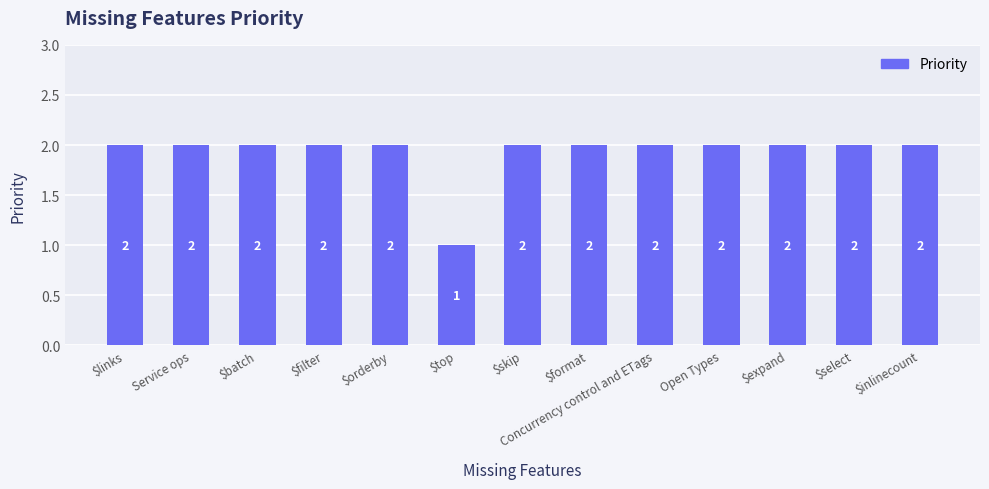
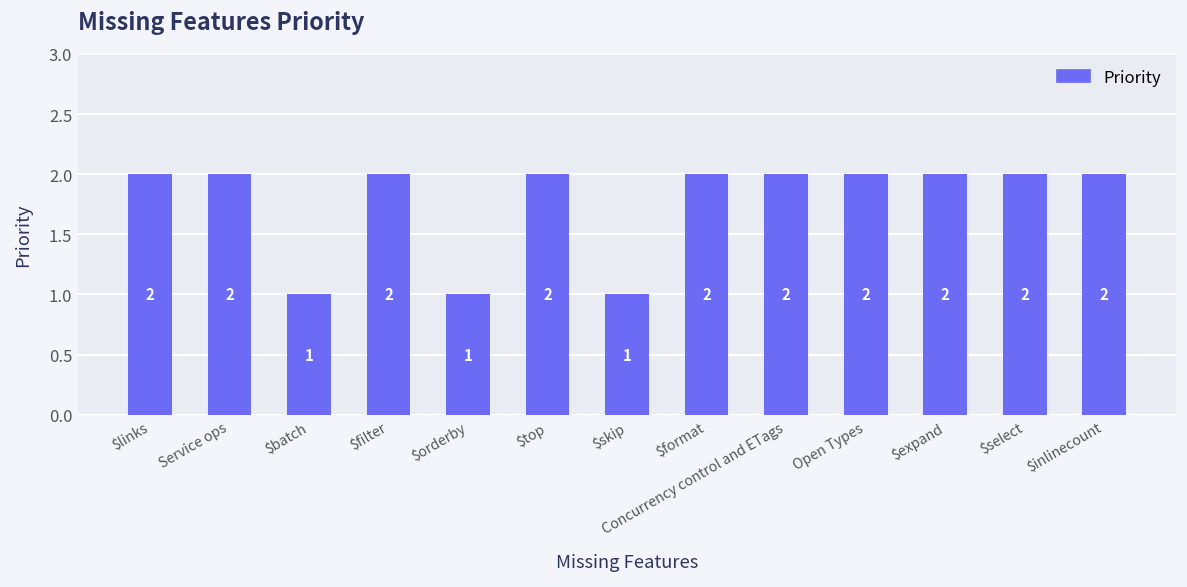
$batch: 2 -> 1
$orderby: 2 -> 1
$top: 1 -> 2
$skip: 2 -> 1
